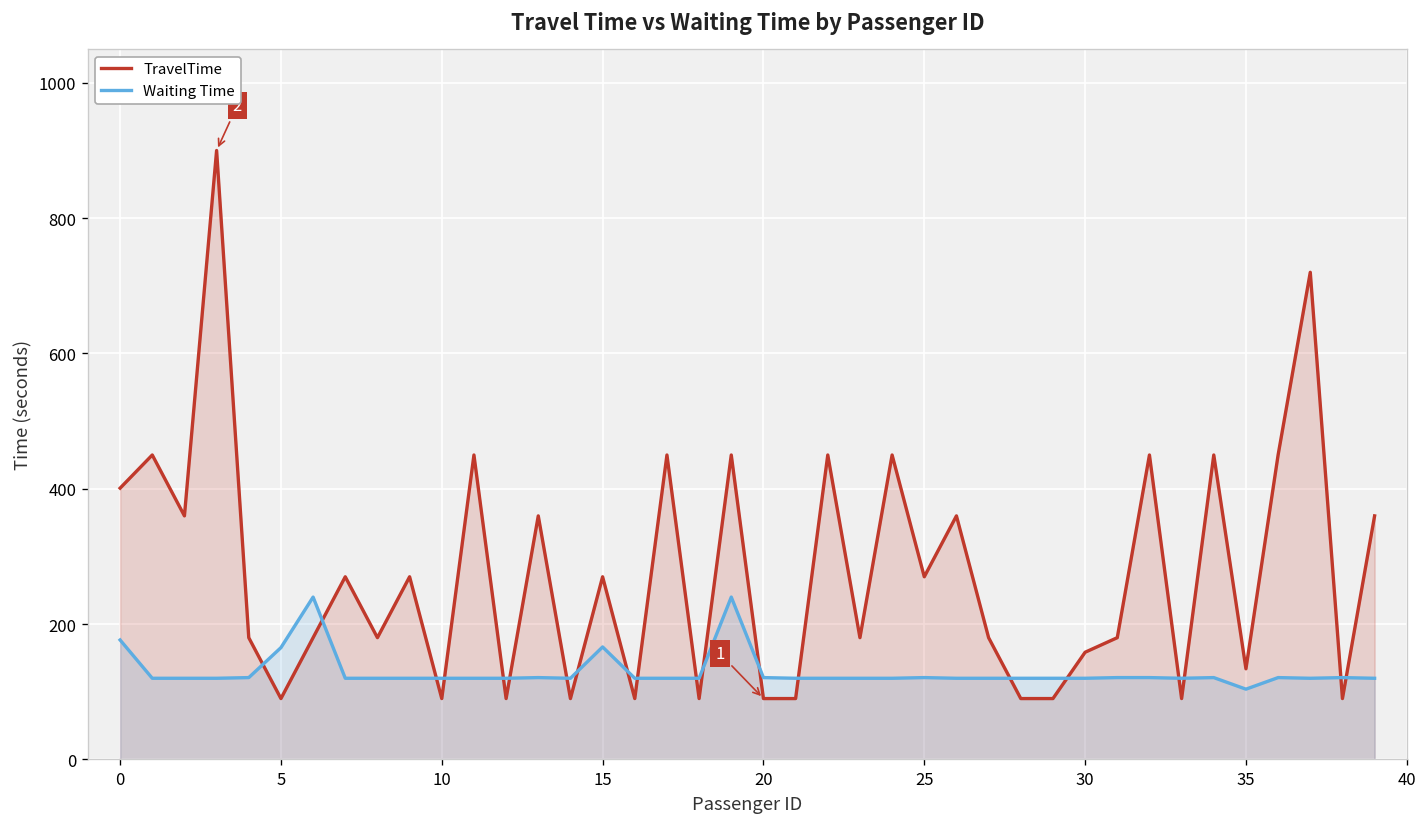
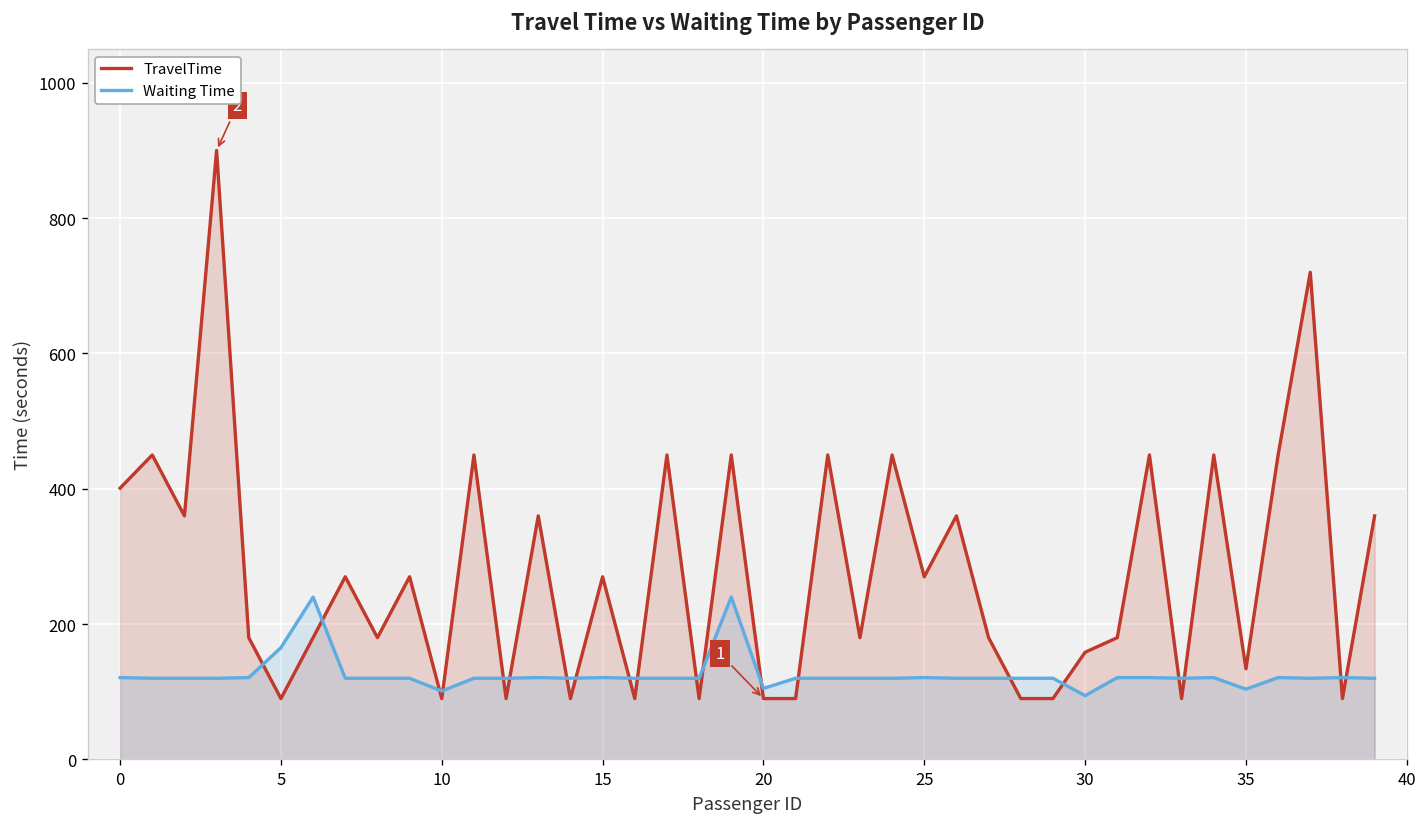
Waiting Time, 0: 180 -> 120
Waiting Time, 10: 120 -> 100
Waiting Time, 15: 170 -> 120
Waiting Time, 20: 120 -> 110
Waiting Time, 30: 120 -> 90
